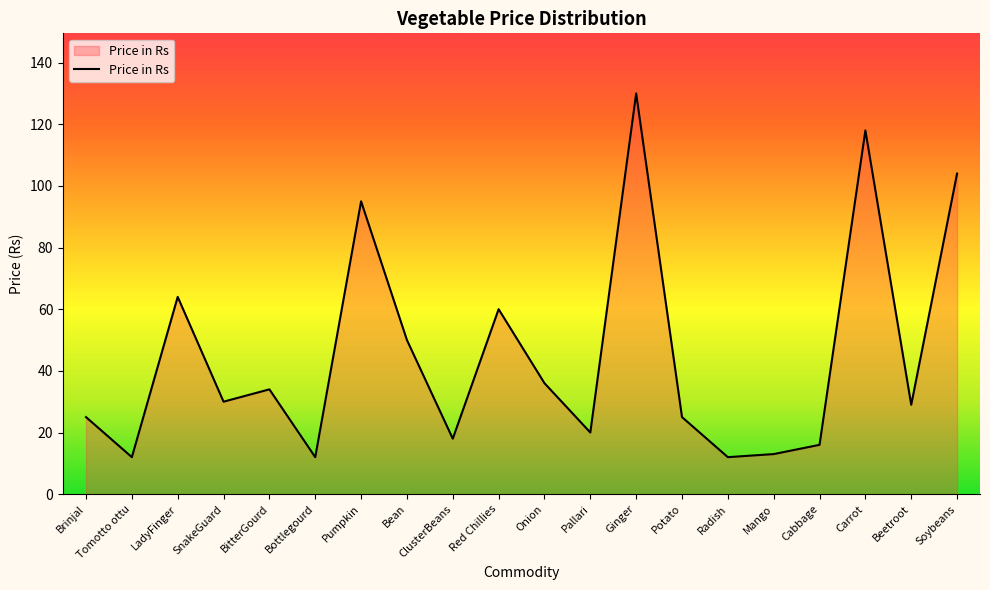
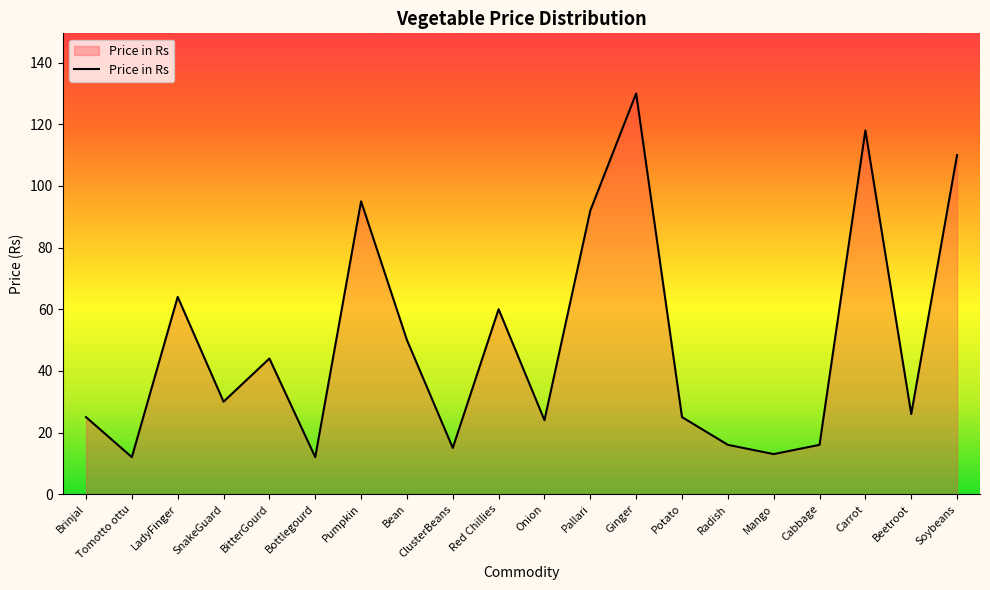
BitterGourd: 34 -> 44
ClusterBeans: 18 -> 15
Onion: 36 -> 24
Pallari: 20 -> 92
Radish: 12 -> 16
Beetroot: 29 -> 26
Soybeans: 104 -> 110
